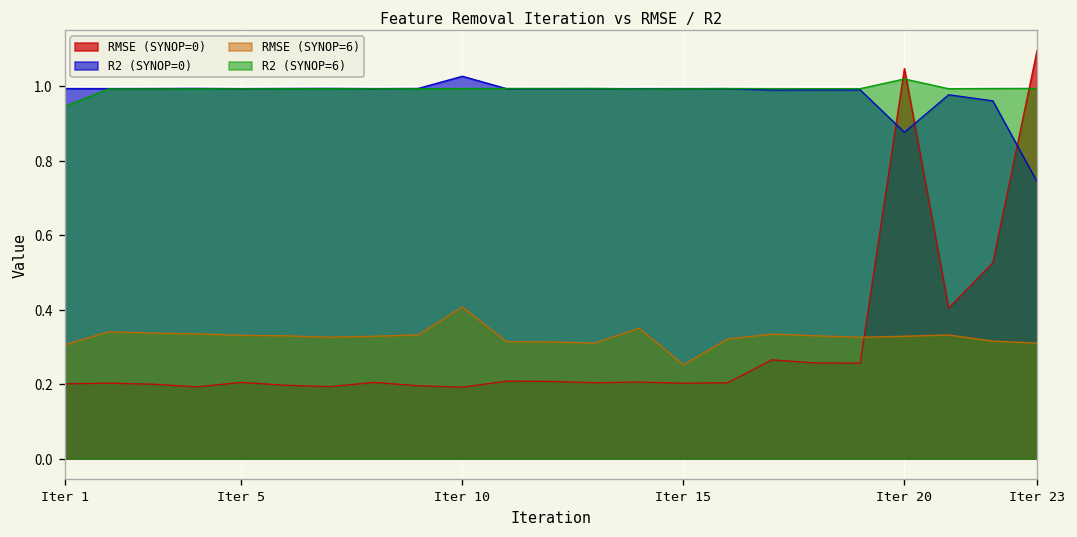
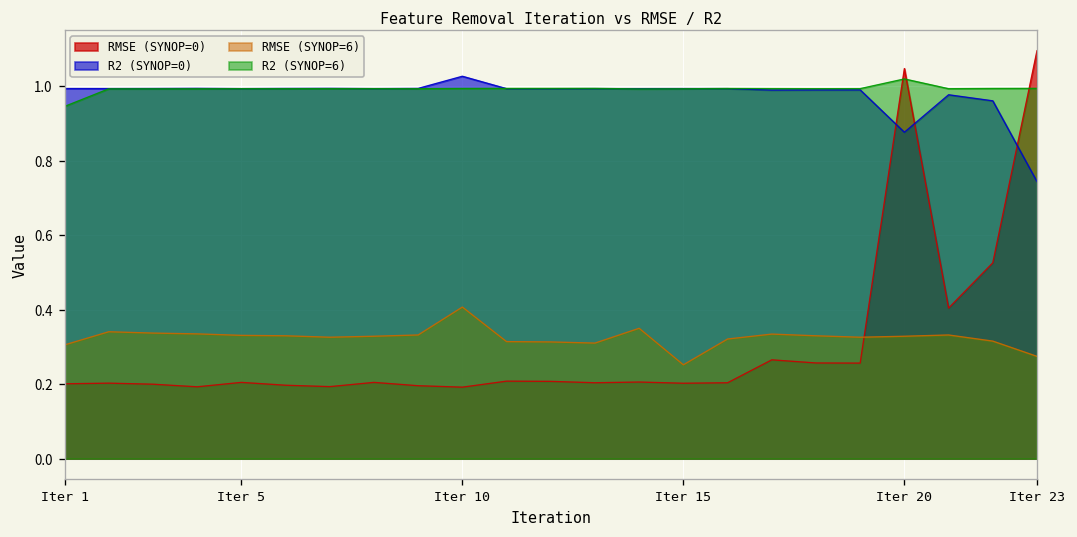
RMSE (SYNOP=6), Iter 23: 0.31 -> 0.27
